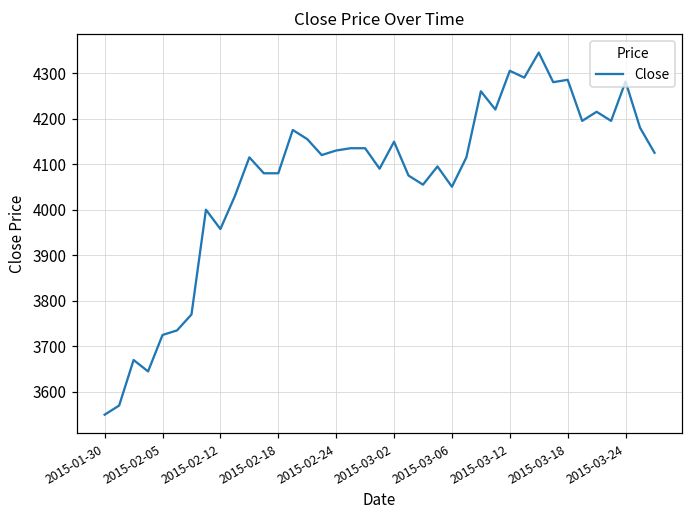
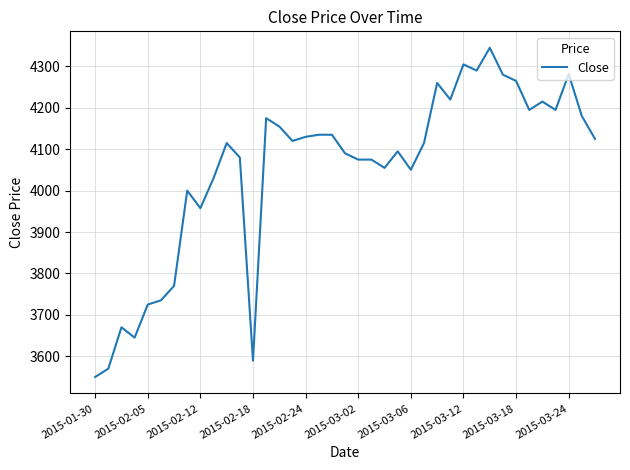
2015-02-18: 4080 -> 3590
2015-03-02: 4150 -> 4080
2015-03-18: 4290 -> 4270
